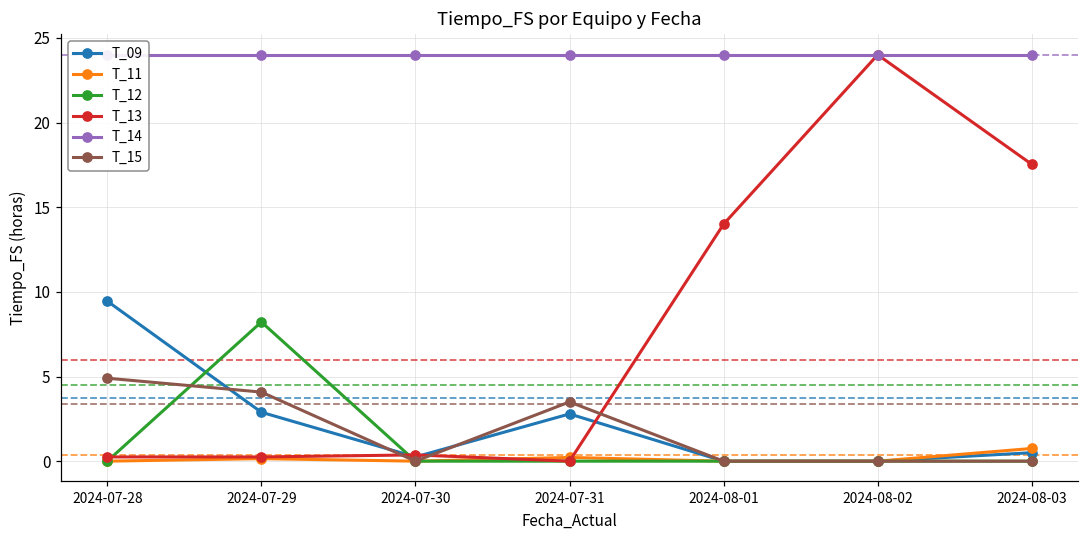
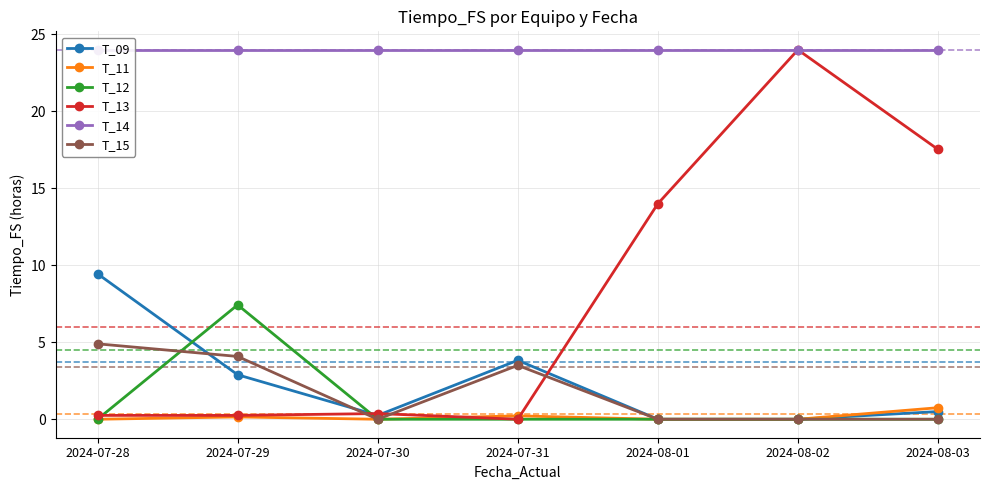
T_12, 2024-07-29: 8.2 -> 7.4
T_09, 2024-07-31: 2.8 -> 3.8
